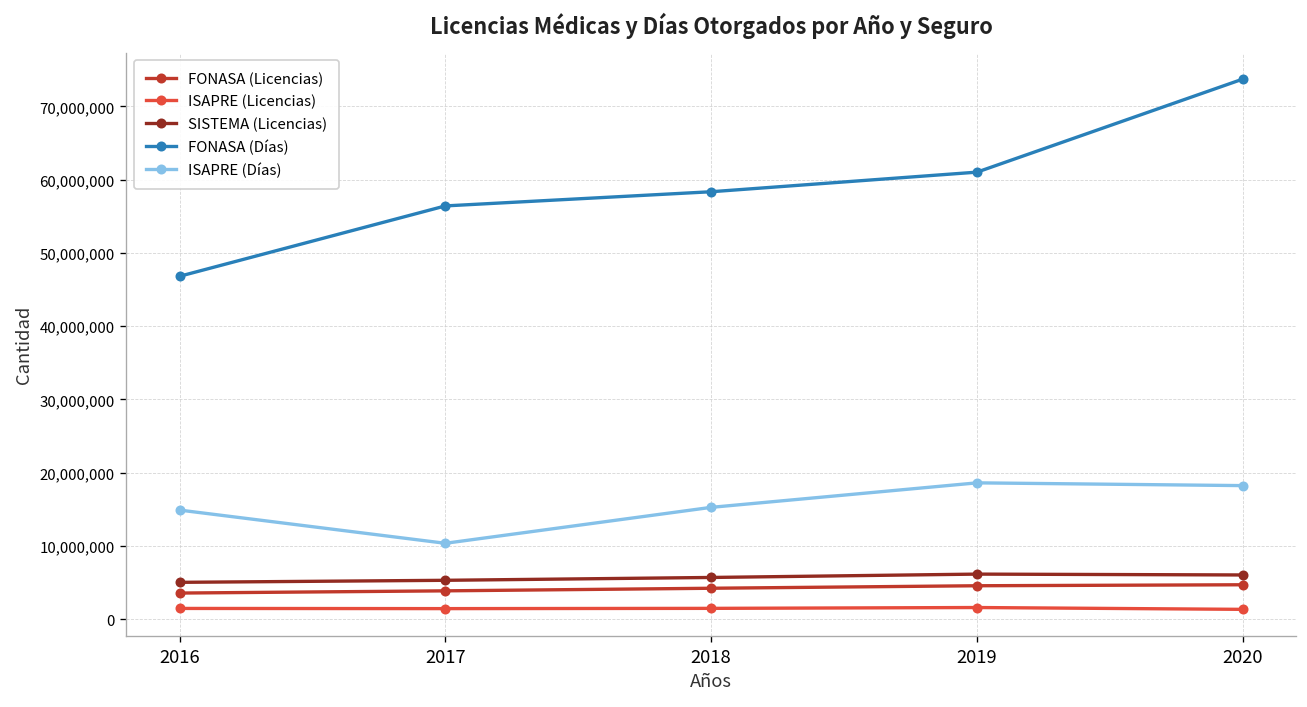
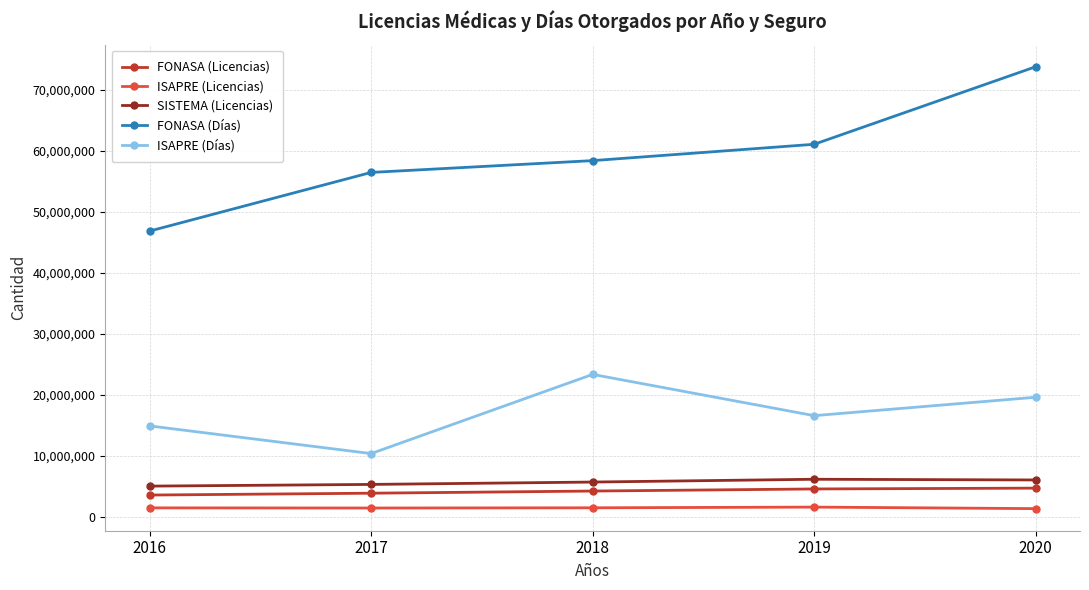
ISAPRE (Días), 2018: 15,000,000 -> 23,000,000
ISAPRE (Días), 2019: 19,000,000 -> 17,000,000
ISAPRE (Días), 2020: 18,000,000 -> 20,000,000
